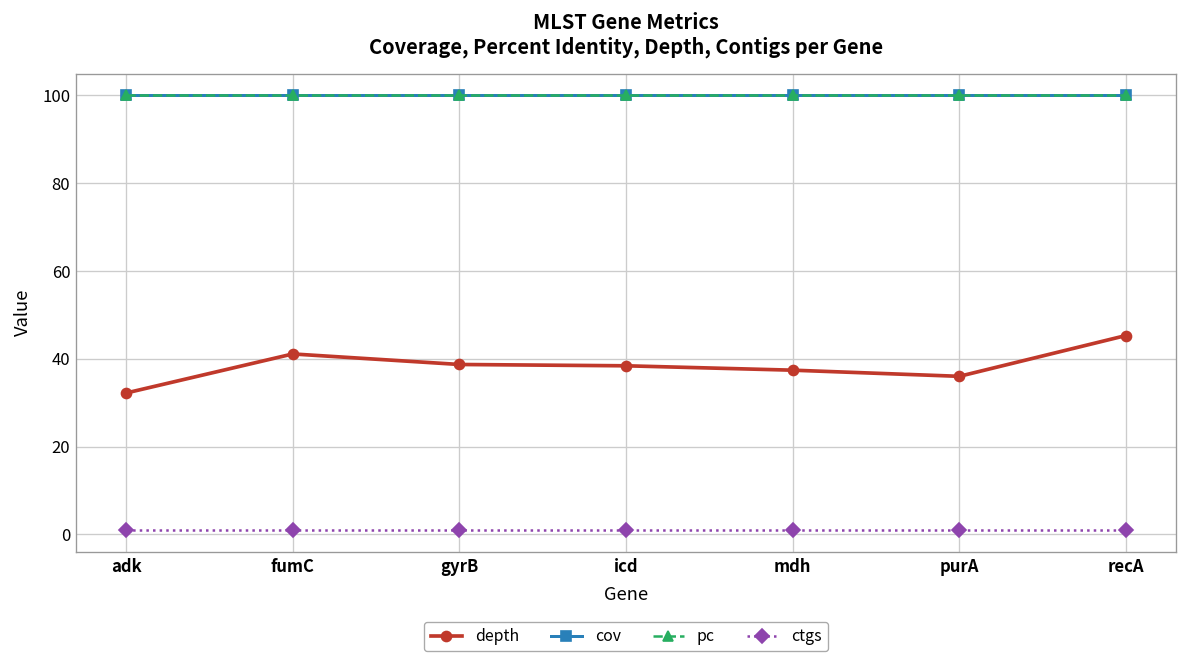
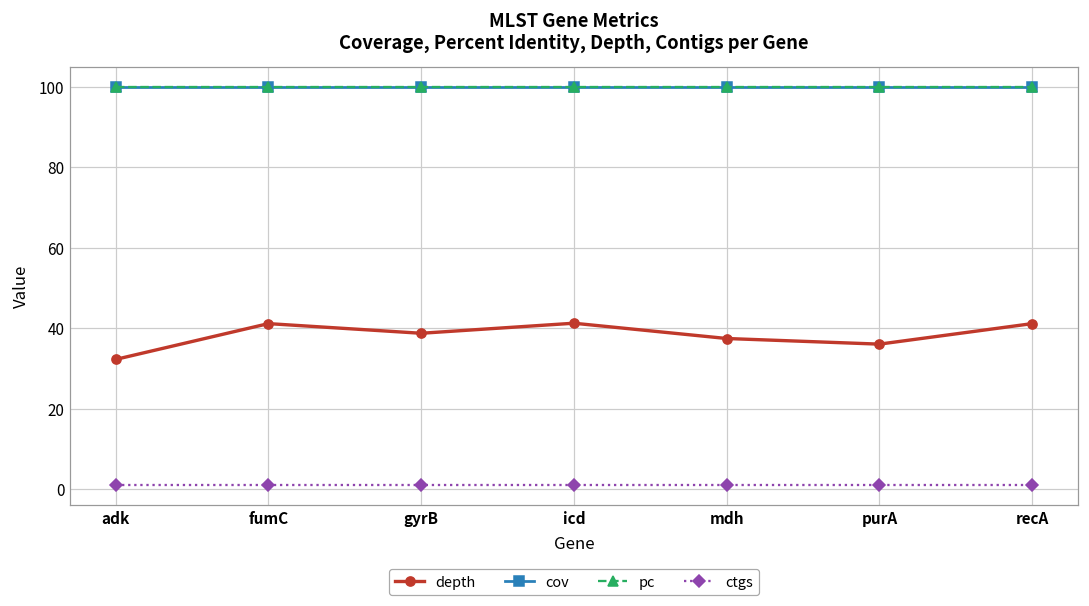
depth, icd: 38 -> 41
depth, recA: 45 -> 41
